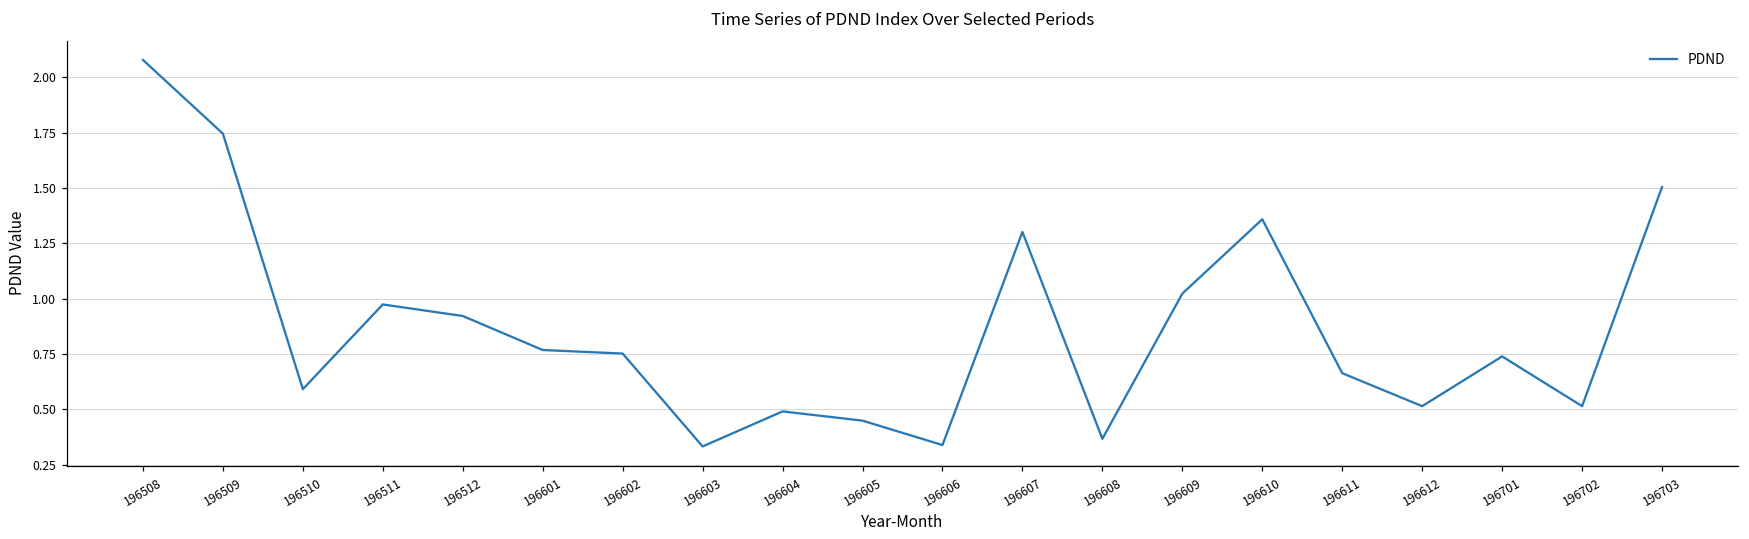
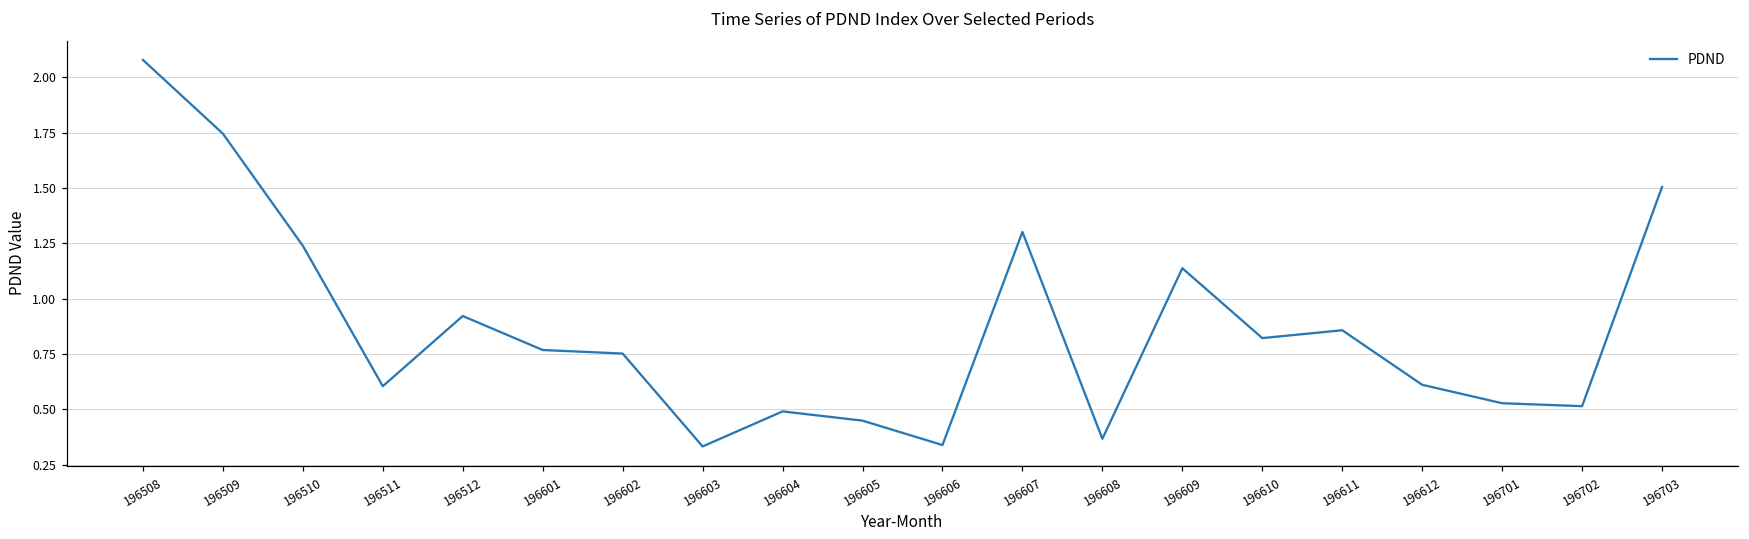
196510: 0.59 -> 1.24
196511: 0.97 -> 0.60
196609: 1.02 -> 1.14
196610: 1.36 -> 0.82
196611: 0.66 -> 0.86
196612: 0.51 -> 0.61
196701: 0.74 -> 0.53
